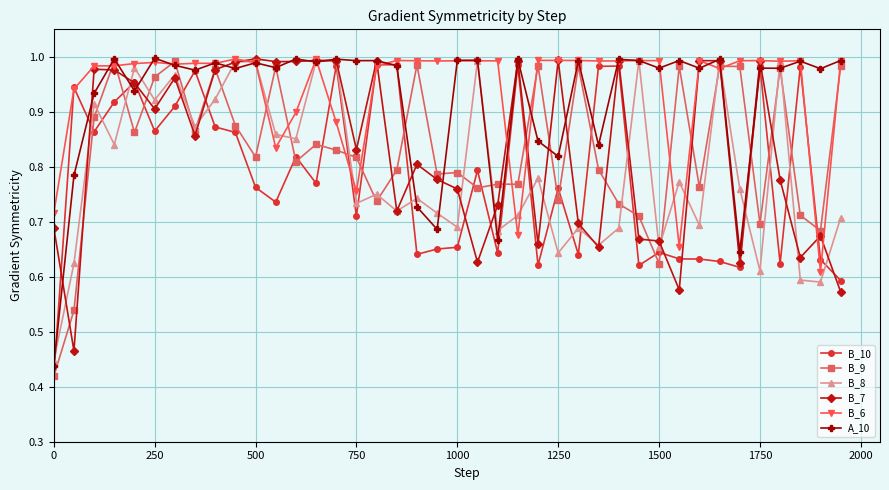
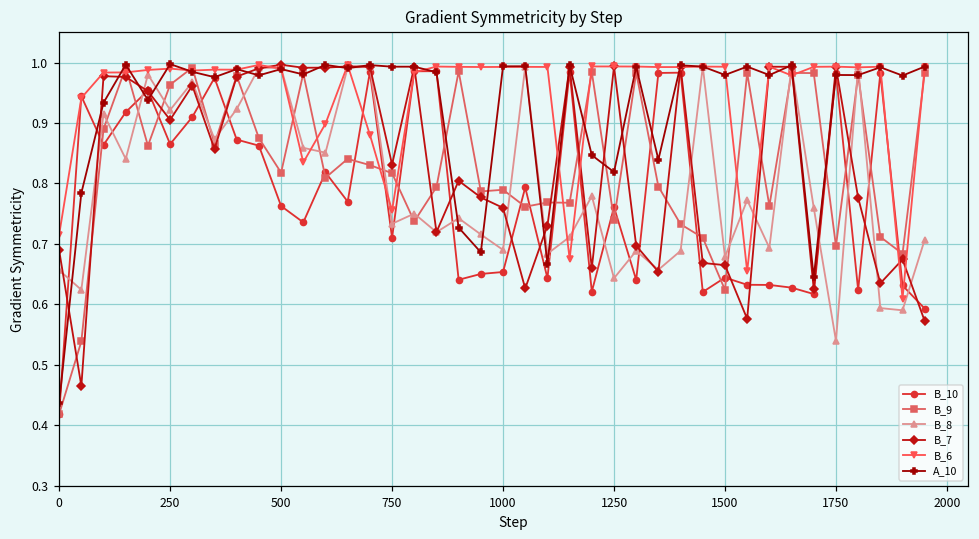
B_8, 0: 0.45 -> 0.66
B_8, 1500: 0.65 -> 0.68
B_8, 1750: 0.61 -> 0.54
